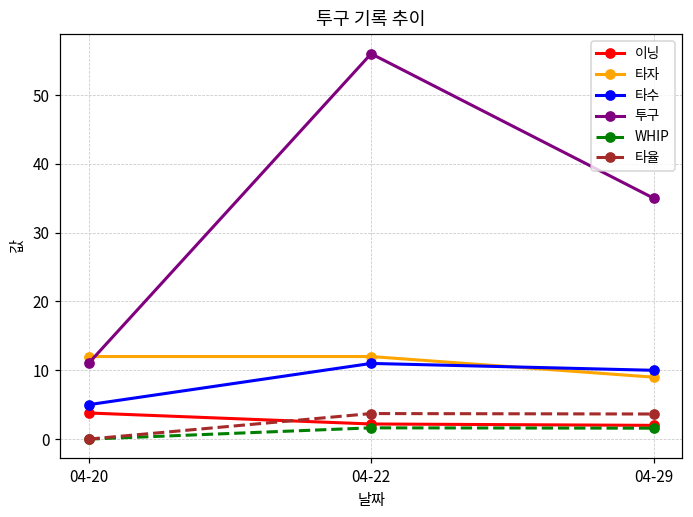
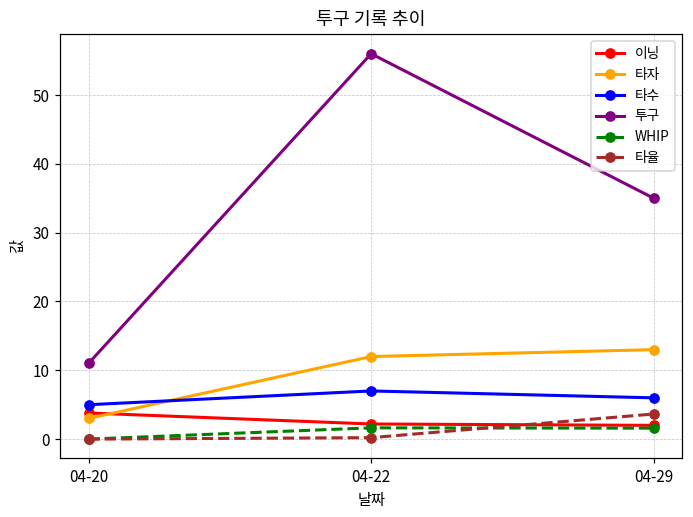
타자, 04-20: 12 -> 3
타수, 04-22: 11 -> 7
타율, 04-22: 4 -> 0
타자, 04-29: 9 -> 13
타수, 04-29: 10 -> 6
